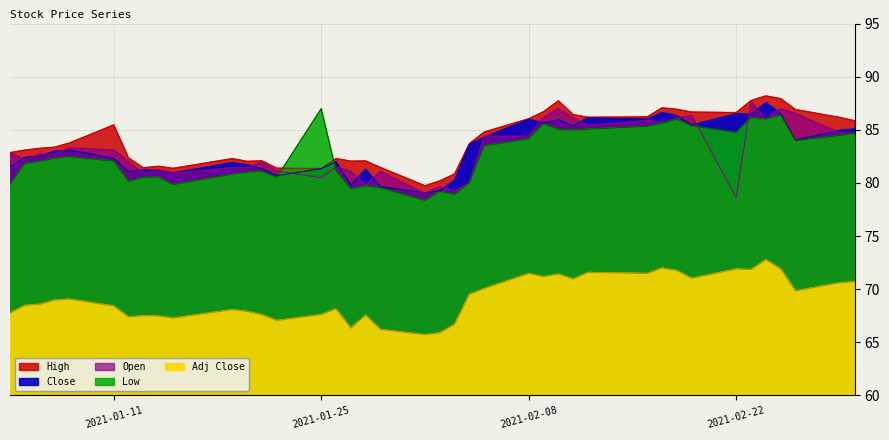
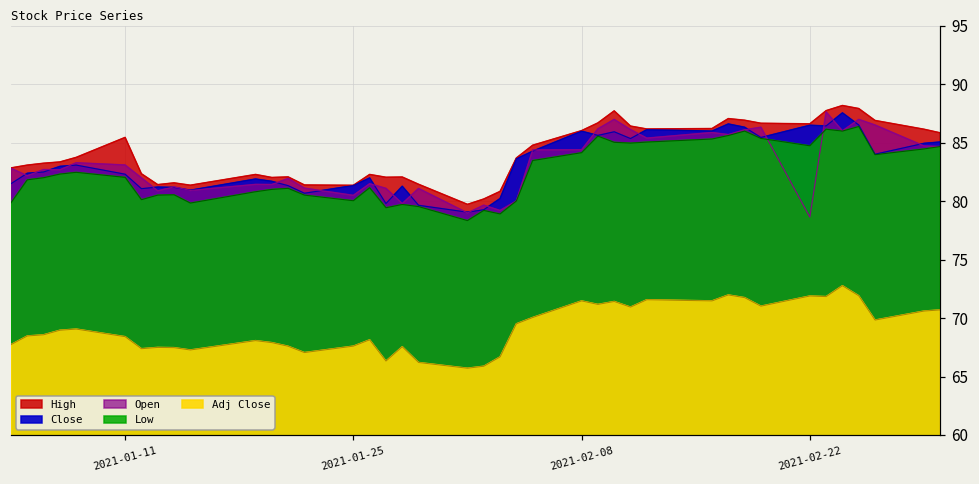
Low, 2021-01-25: 87.0 -> 80.0
